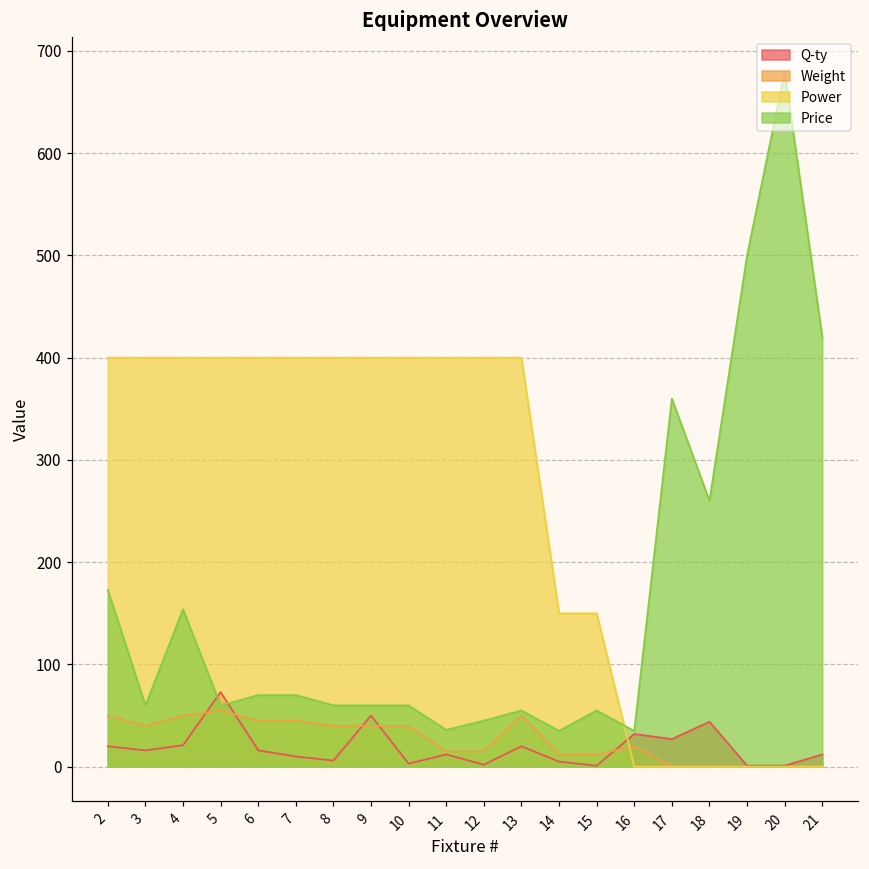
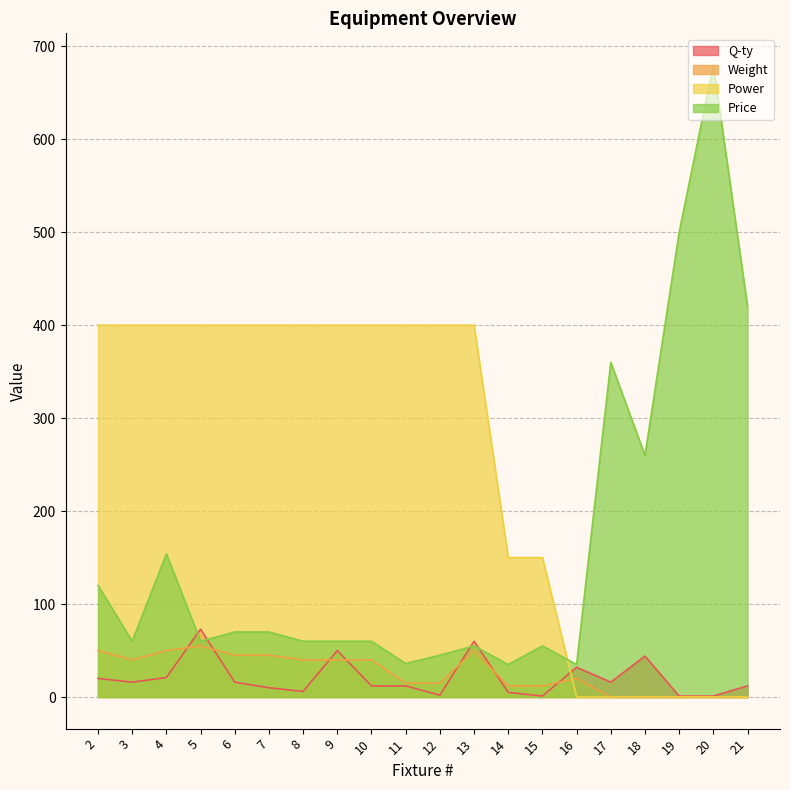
Price, 2: 170 -> 120
Q-ty, 10: 0 -> 10
Q-ty, 13: 20 -> 60
Q-ty, 17: 30 -> 20
